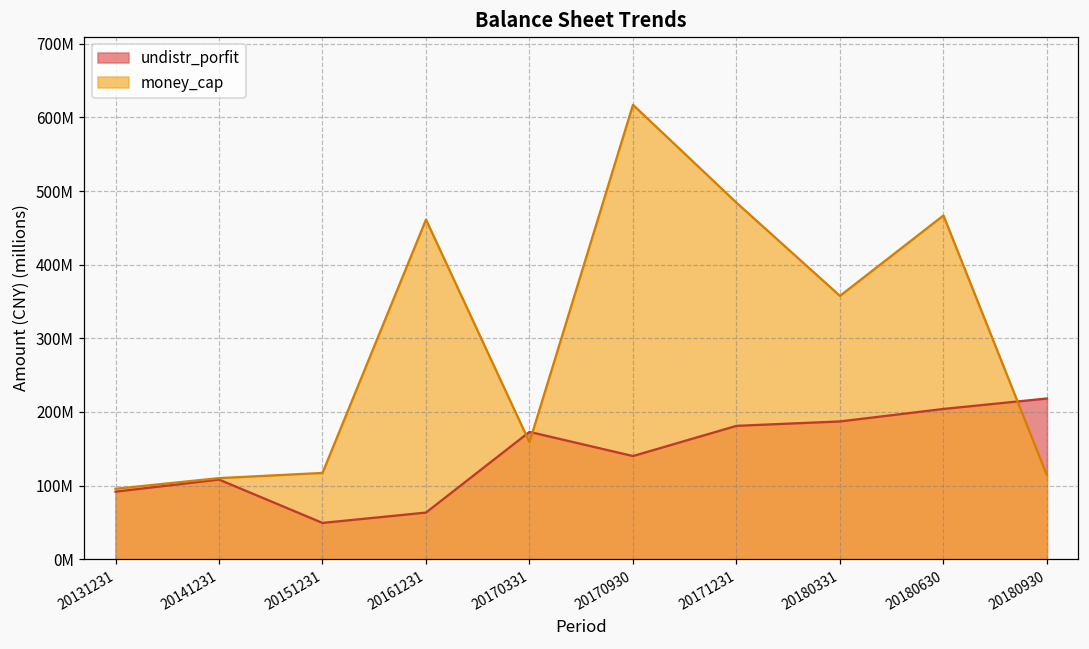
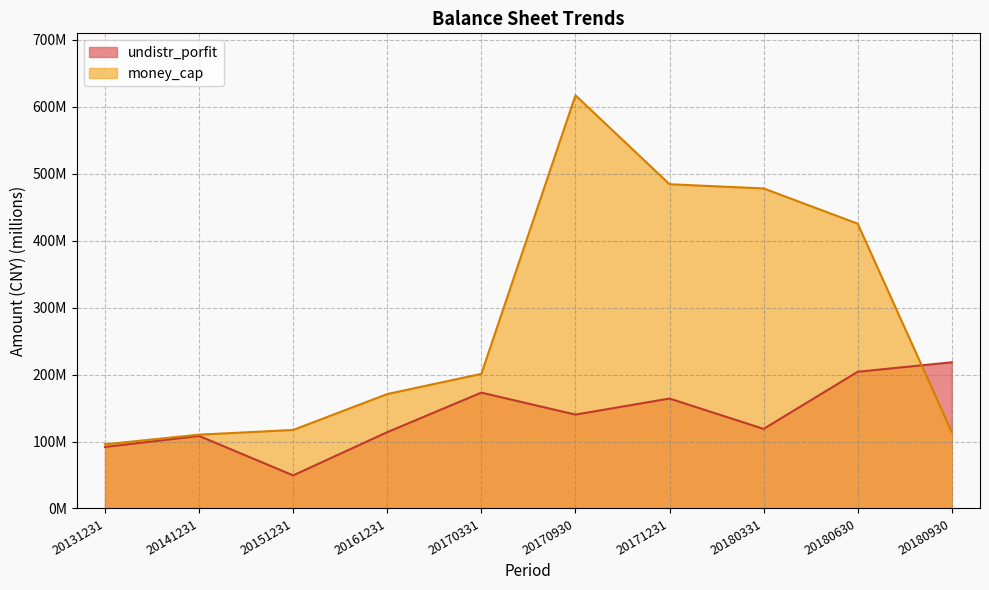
undistr_porfit, 20161231: 60000000 -> 110000000
money_cap, 20161231: 460000000 -> 170000000
money_cap, 20170331: 160000000 -> 200000000
undistr_porfit, 20171231: 180000000 -> 160000000
undistr_porfit, 20180331: 190000000 -> 120000000
money_cap, 20180331: 360000000 -> 480000000
money_cap, 20180630: 470000000 -> 430000000
